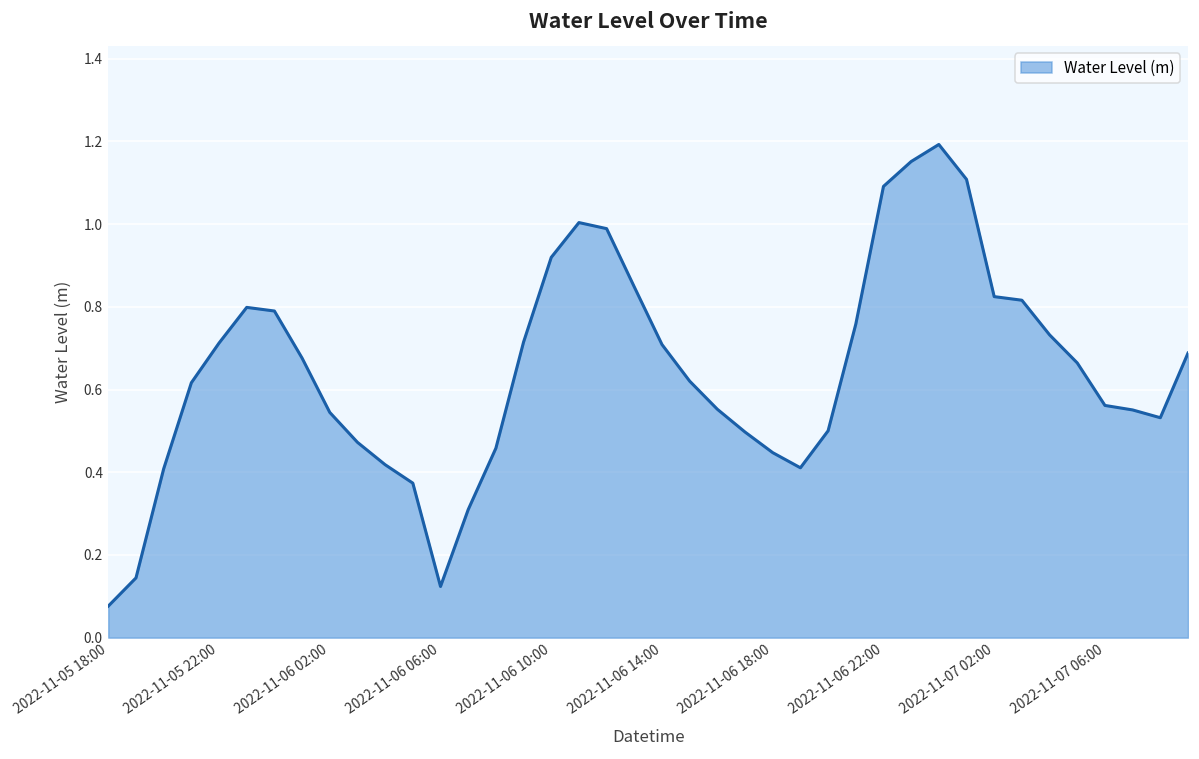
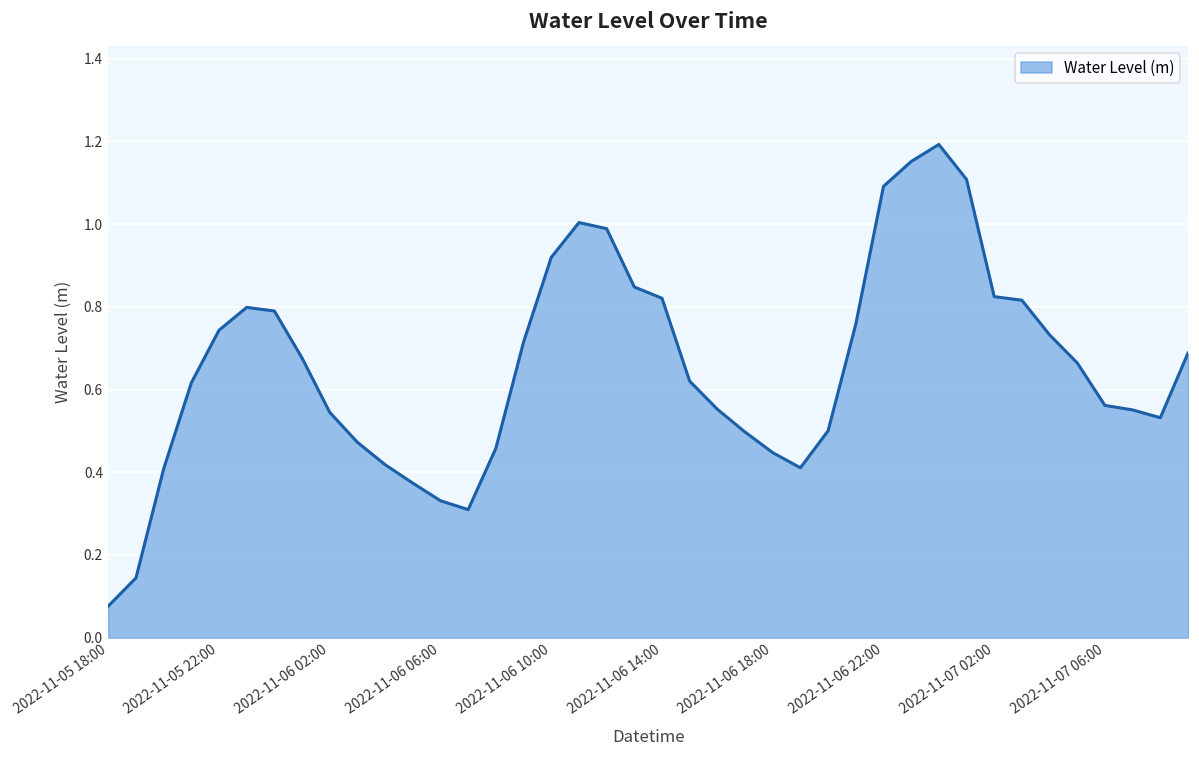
2022-11-05 22:00: 0.71 -> 0.74
2022-11-06 06:00: 0.12 -> 0.33
2022-11-06 14:00: 0.71 -> 0.82
